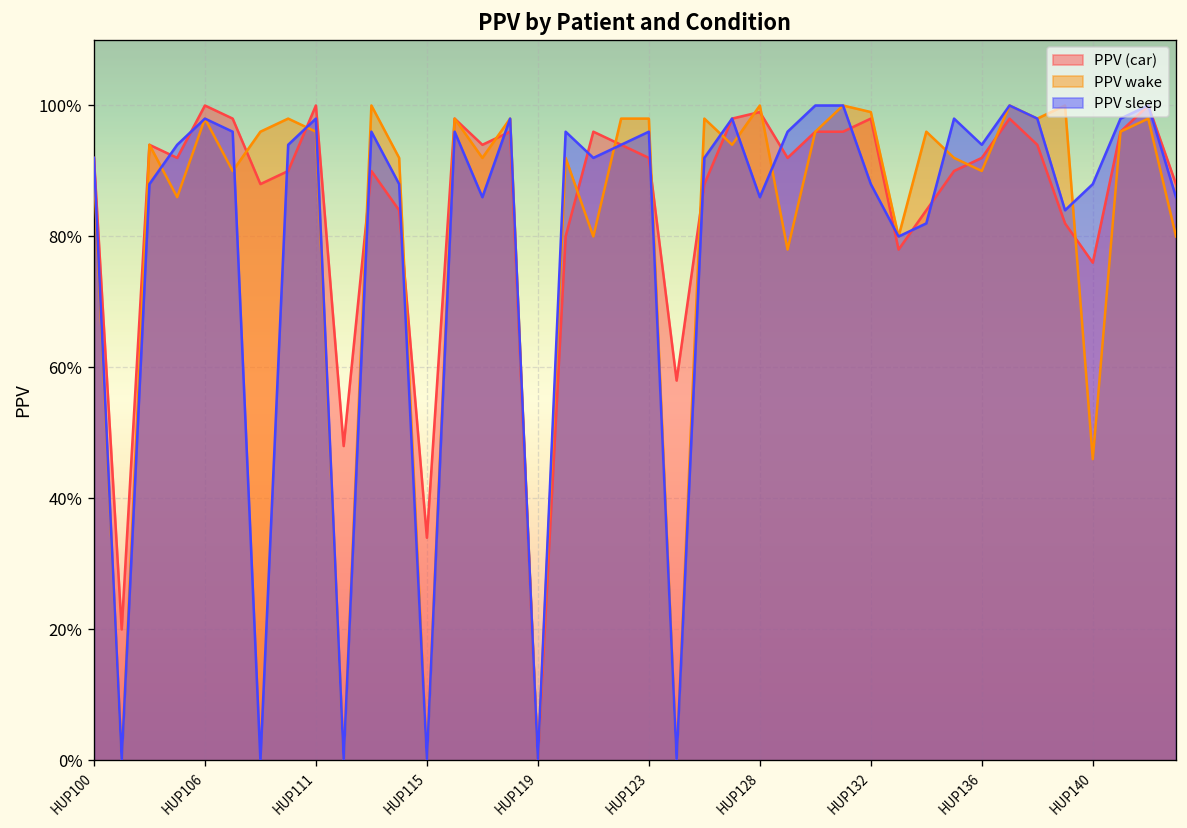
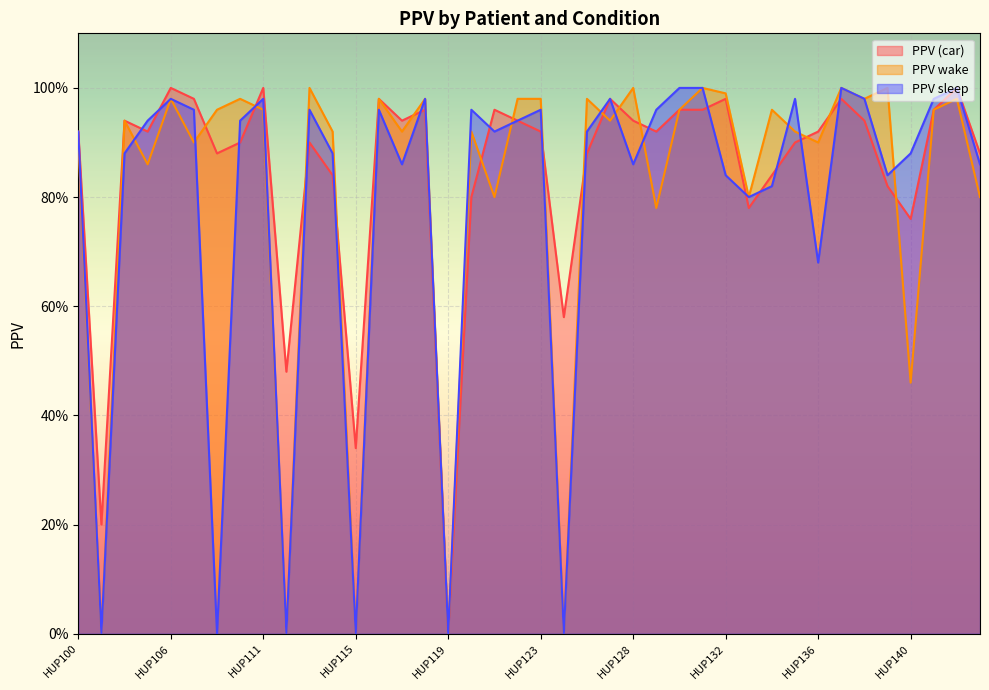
PPV (car), HUP128: 99% -> 94%
PPV sleep, HUP132: 88% -> 84%
PPV sleep, HUP136: 94% -> 68%
